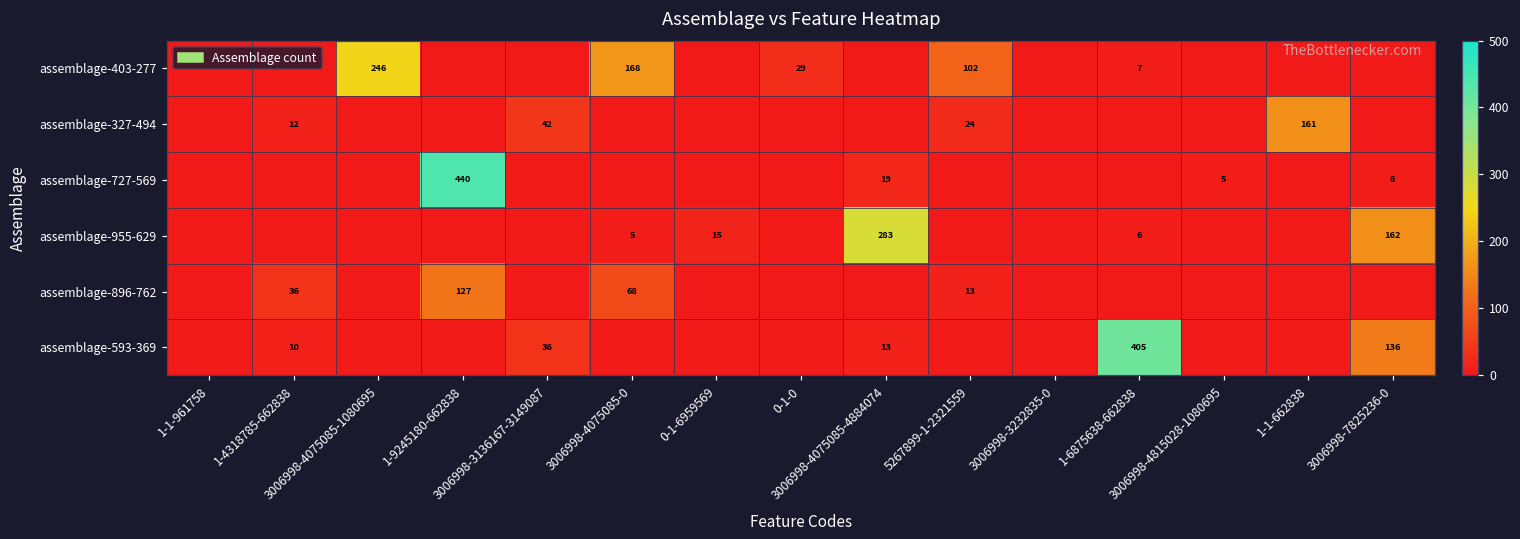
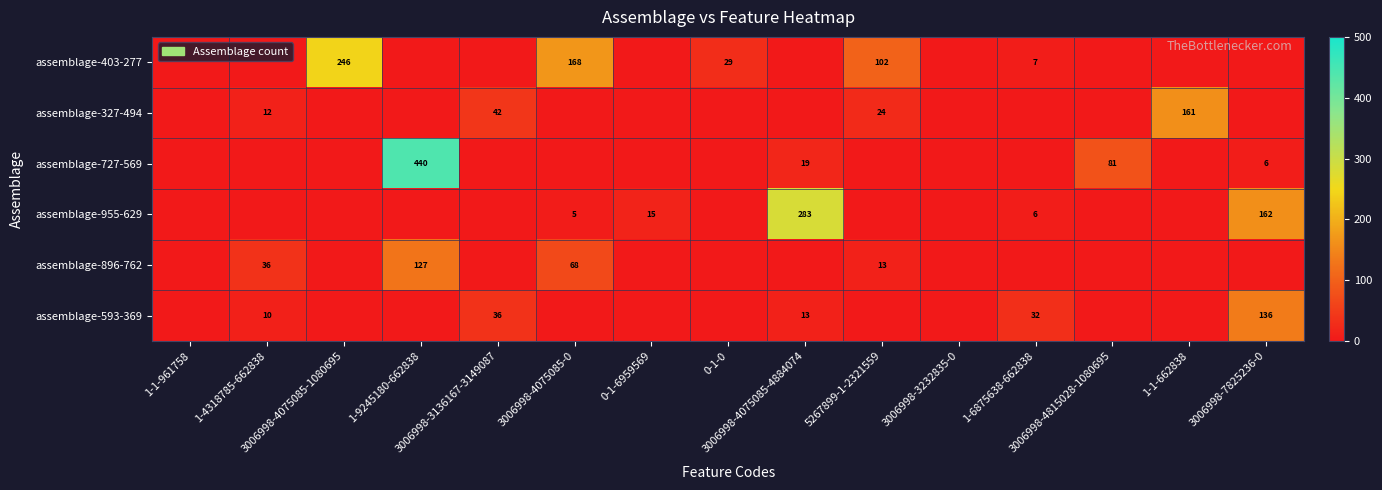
assemblage-727-569, 3006998-4815028-1080695: 5 -> 81
assemblage-593-369, 1-6875638-662838: 405 -> 32
